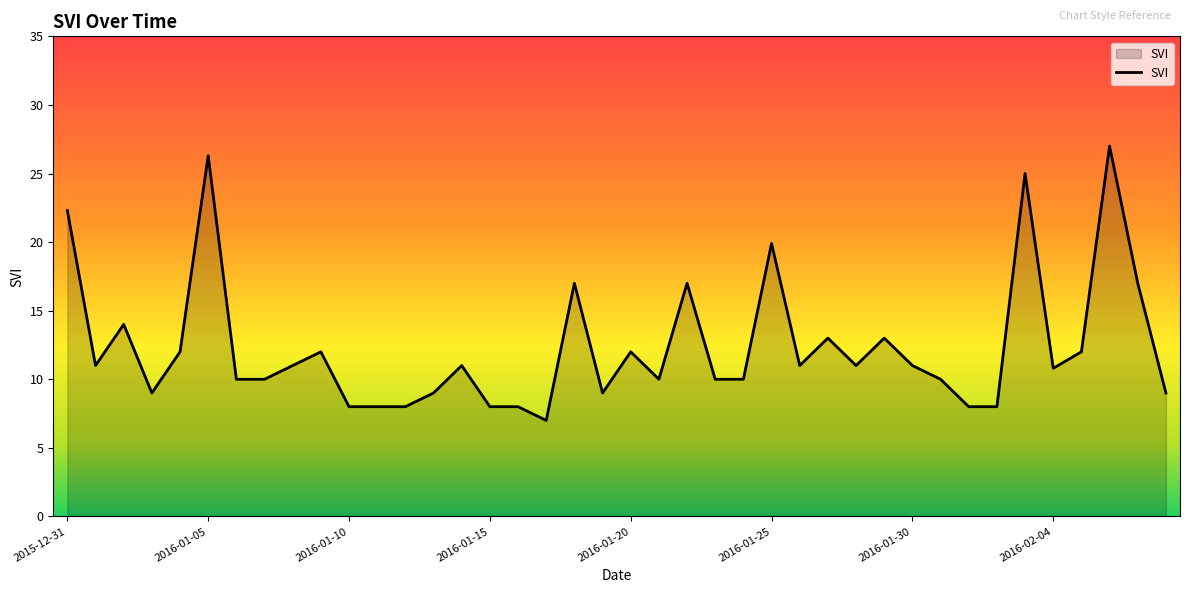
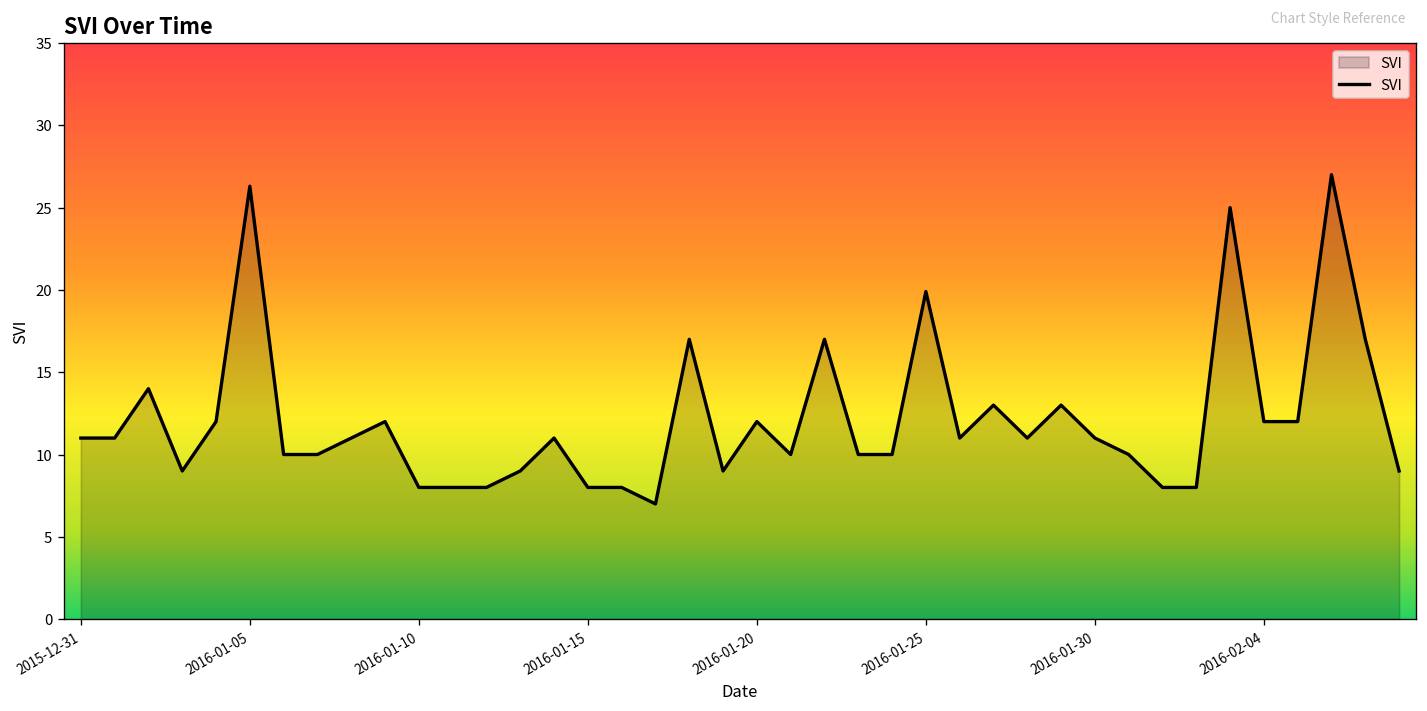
2015-12-31: 22.3 -> 11.0
2016-02-04: 10.8 -> 12.0
